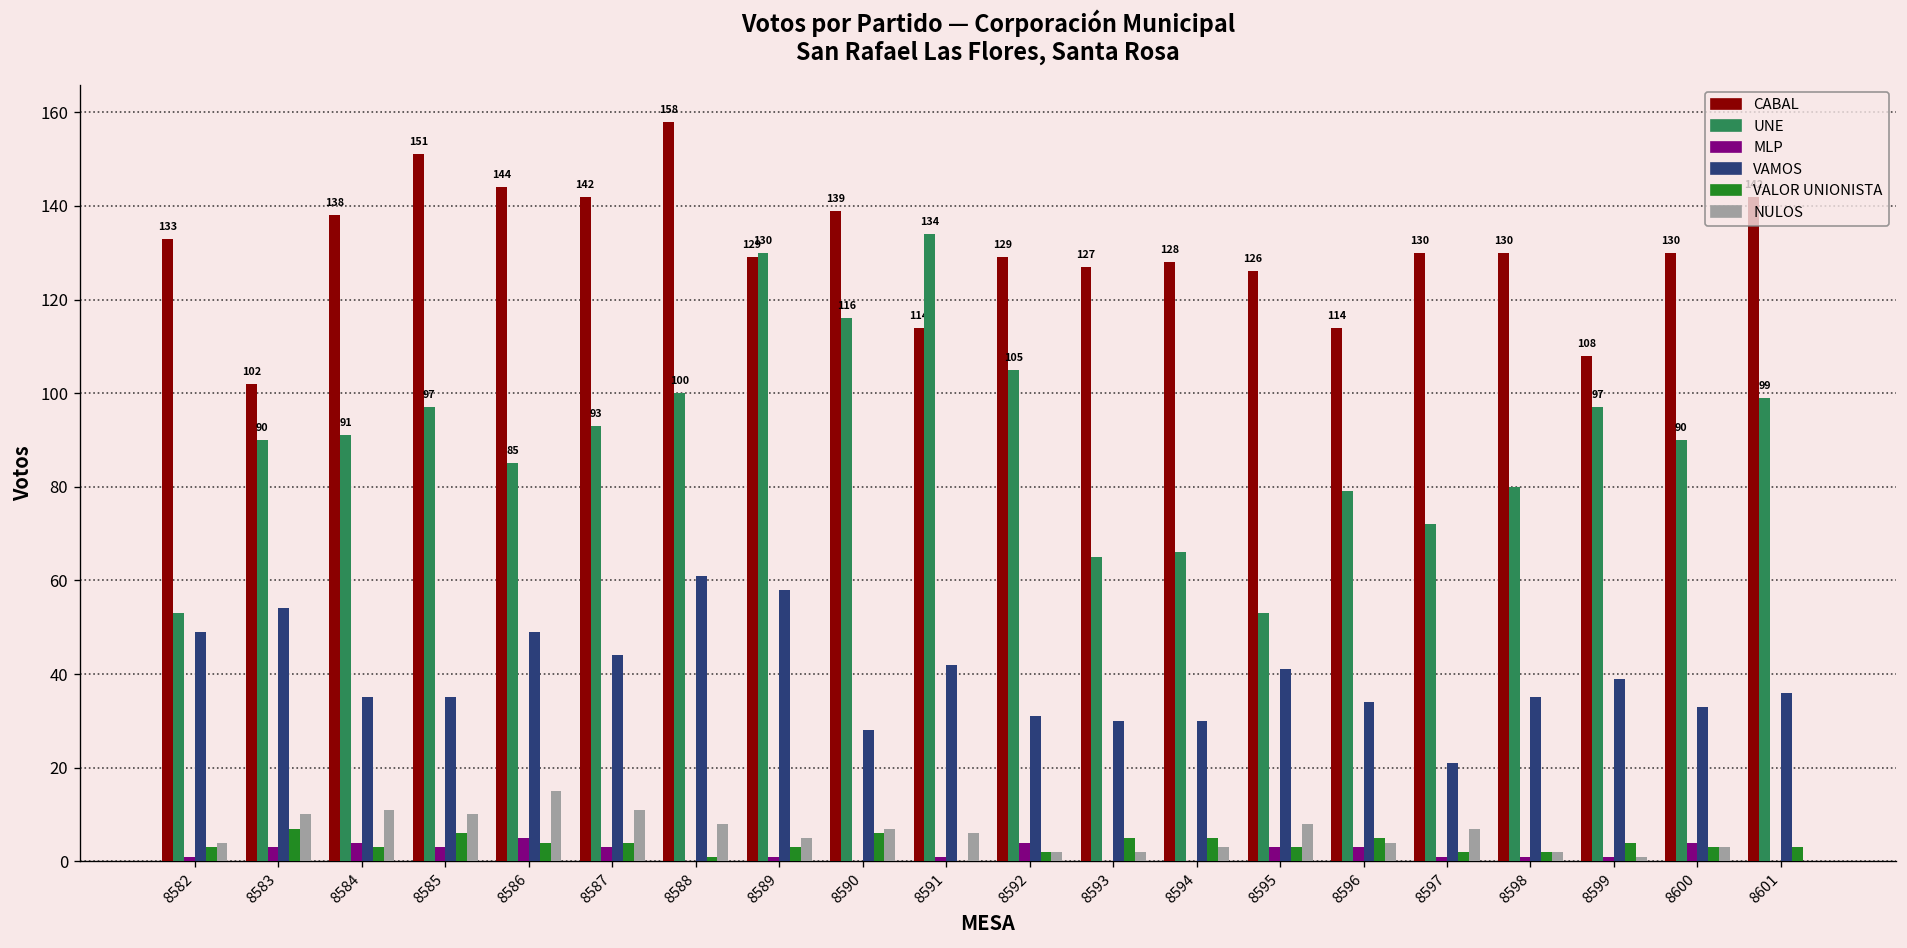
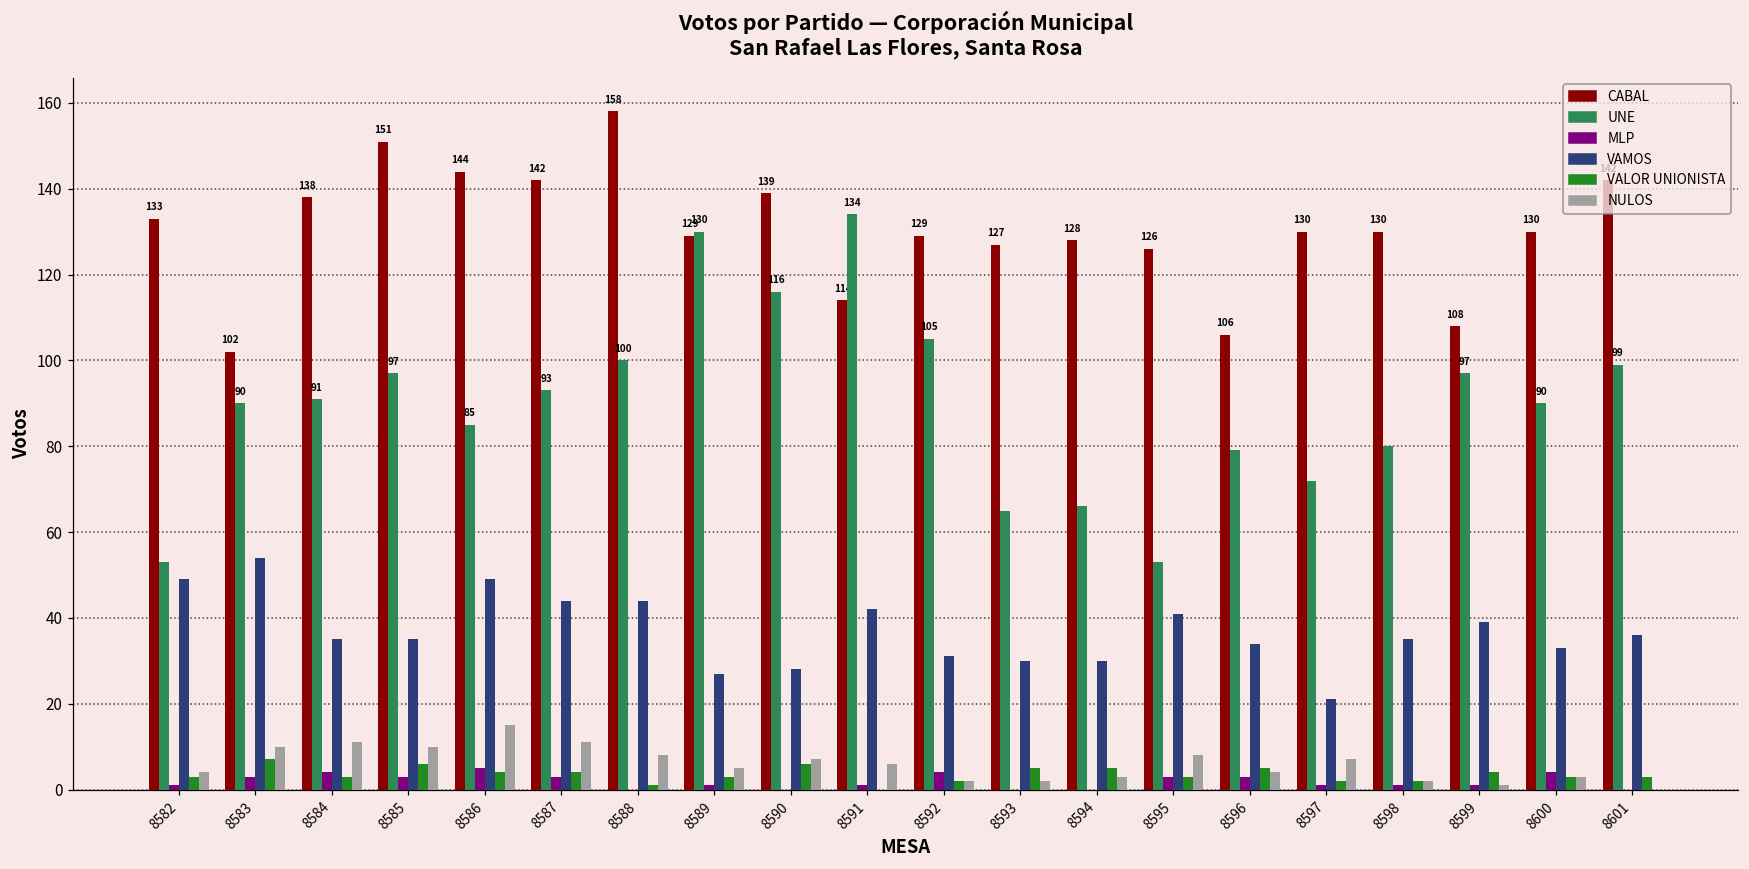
VAMOS, 8588: 61 -> 44
VAMOS, 8589: 58 -> 27
CABAL, 8596: 114 -> 106
